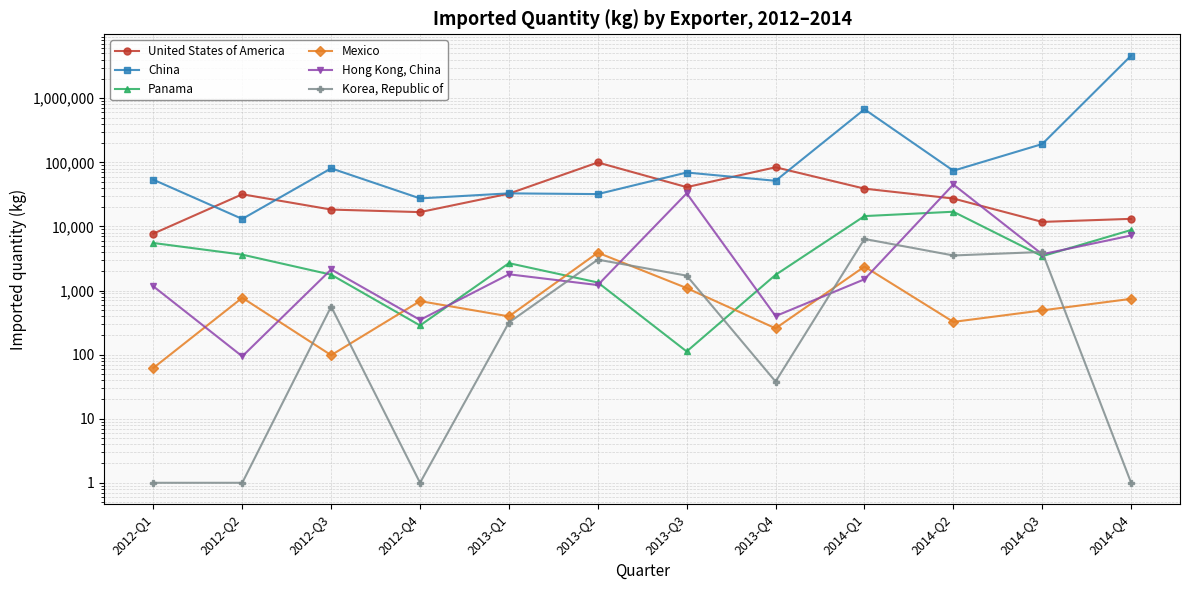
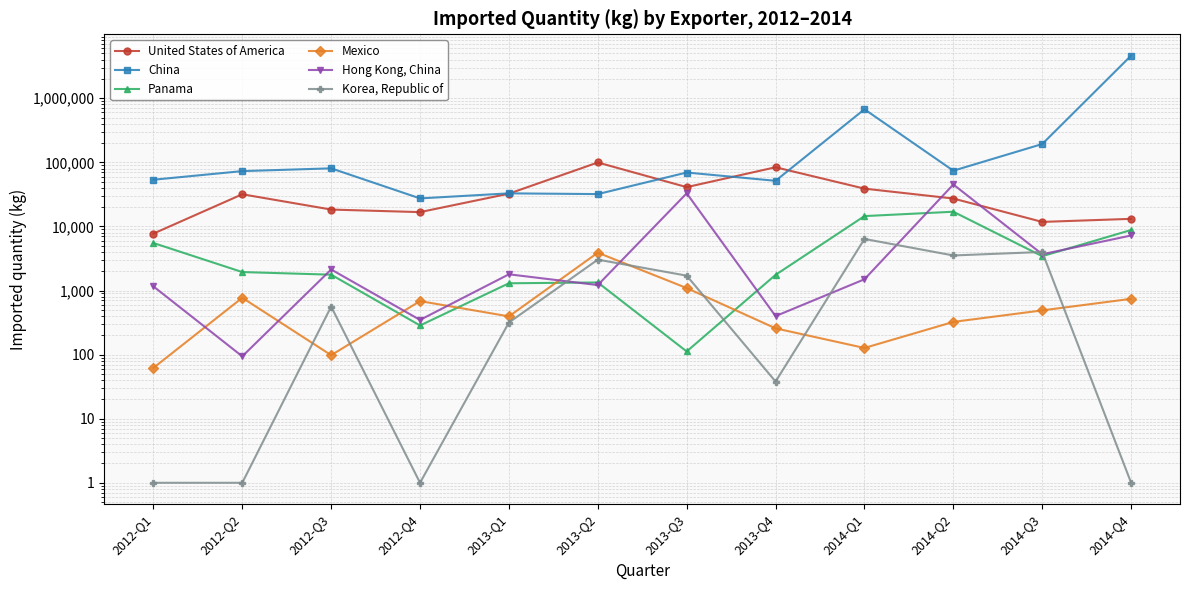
China, 2012-Q2: 13,000 -> 70,000
Panama, 2012-Q2: 4,000 -> 1,900
Panama, 2013-Q1: 2,700 -> 1,300
Mexico, 2014-Q1: 2,400 -> 130
